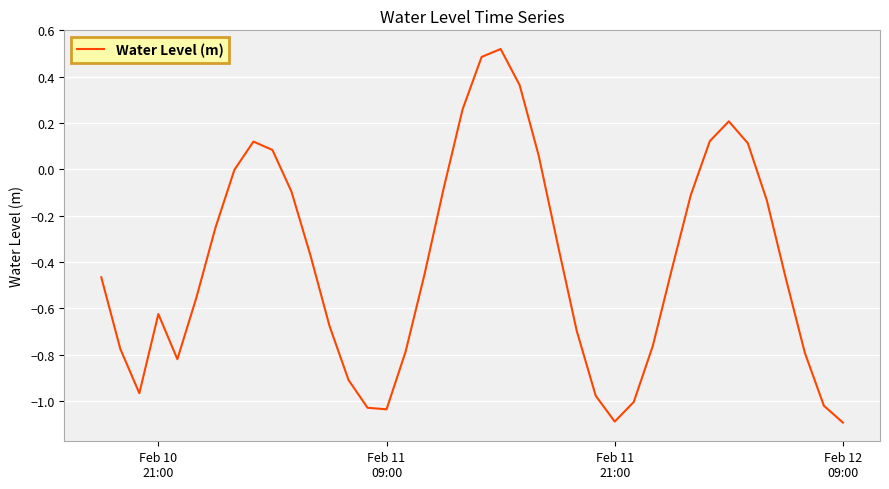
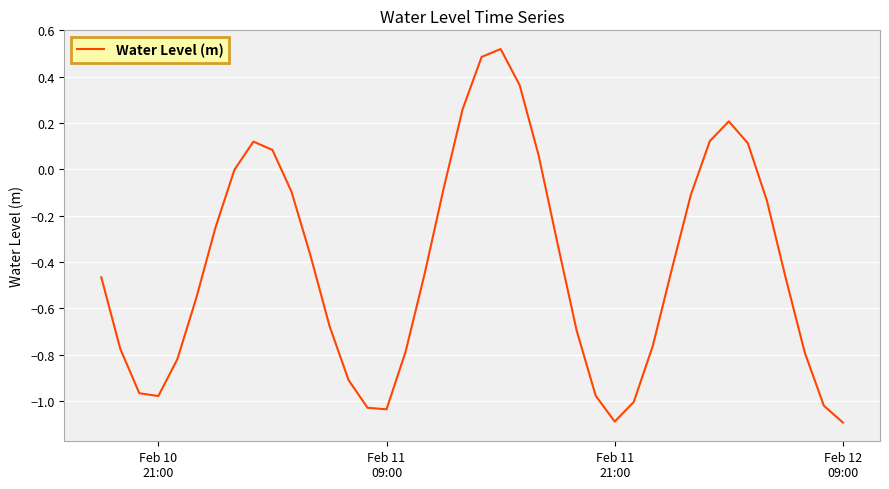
Feb 10 21:00: -0.62 -> -0.98
